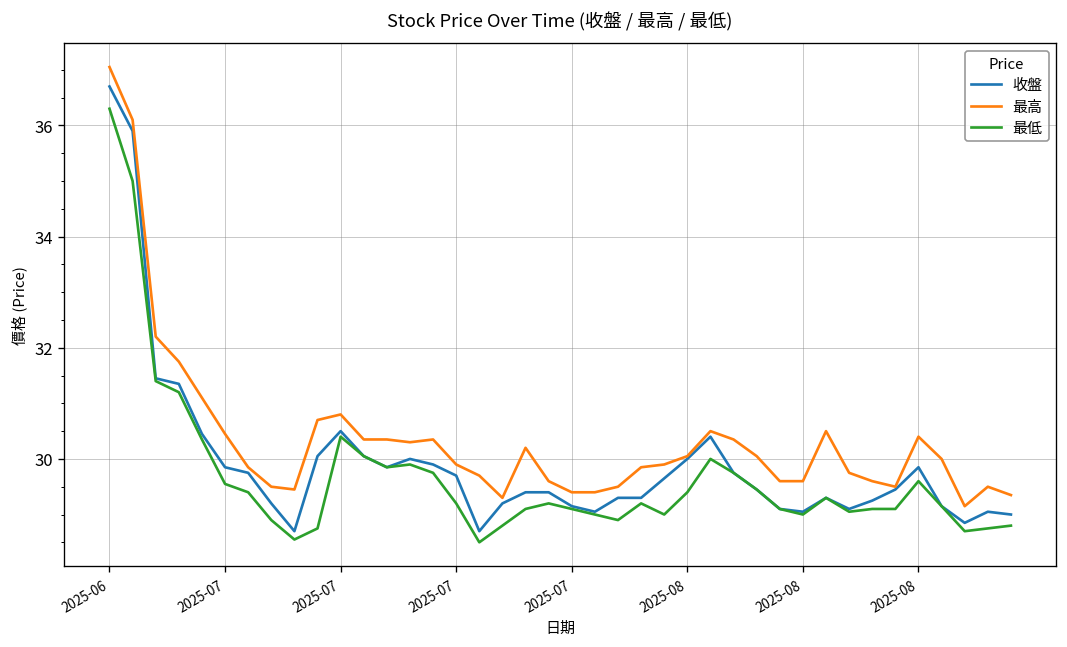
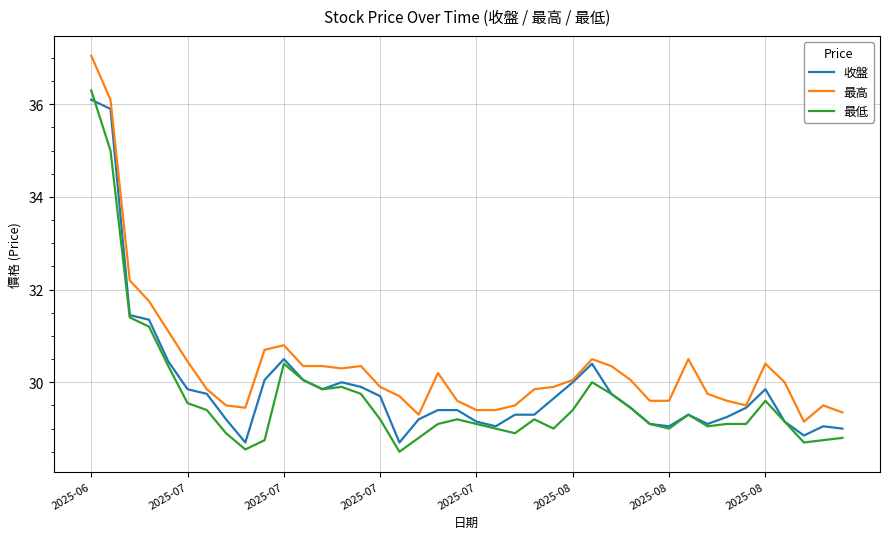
收盤, 2025-06: 36.7 -> 36.1
